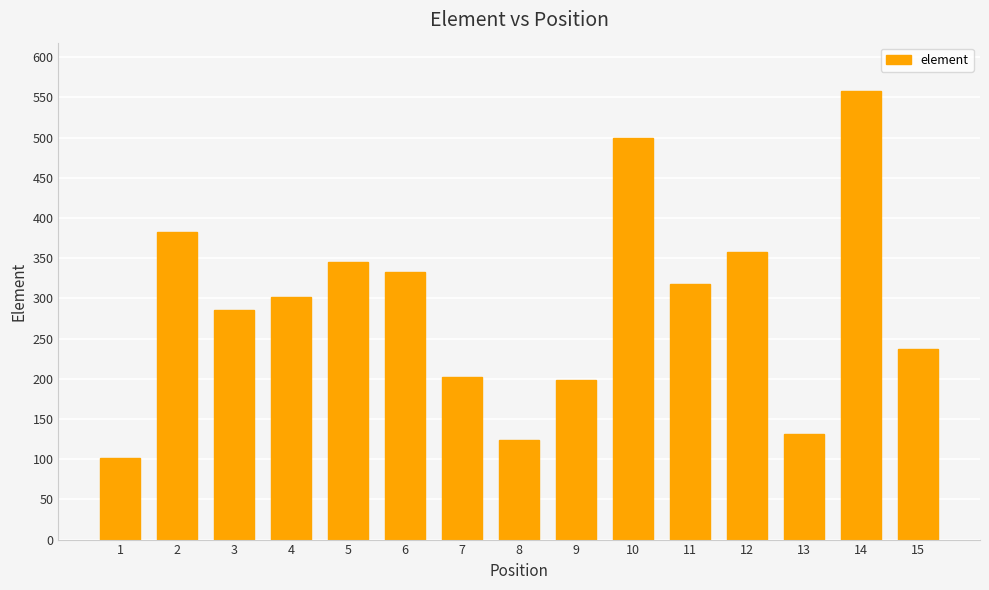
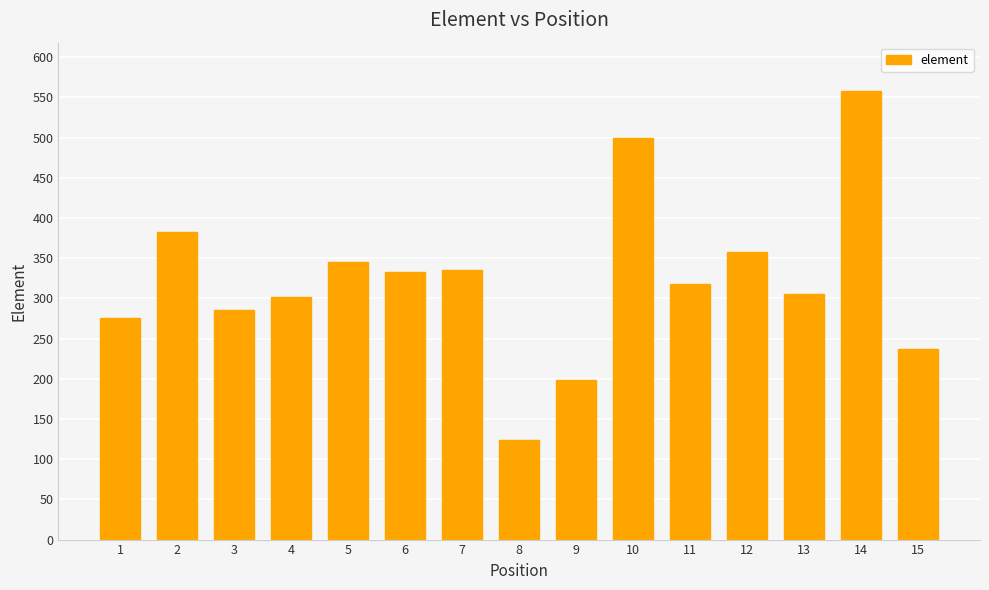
1: 100 -> 280
7: 200 -> 340
13: 130 -> 310
